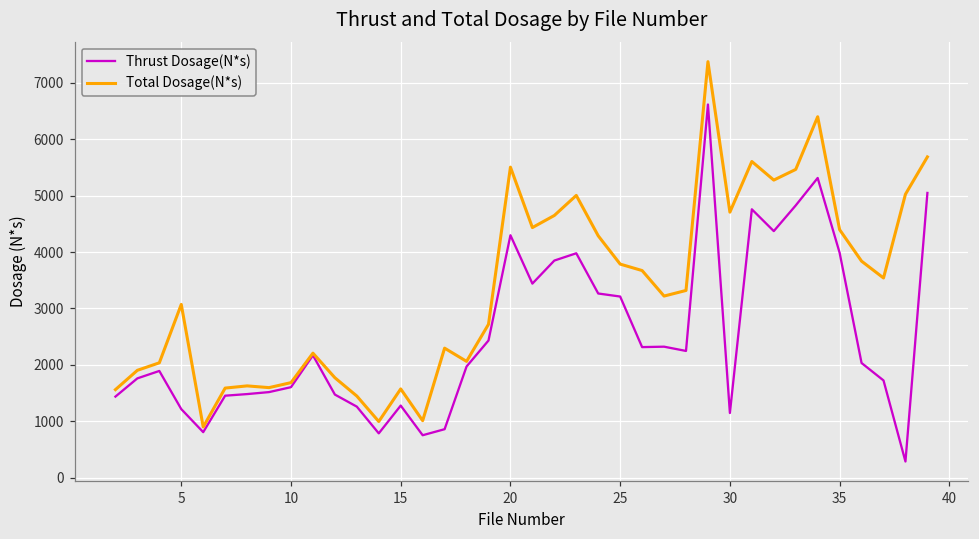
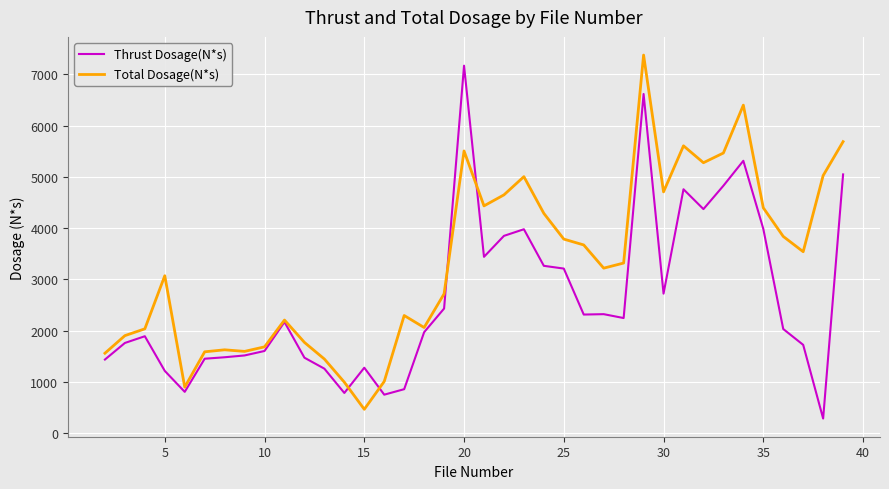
Total Dosage(N*s), 15: 1600 -> 500
Thrust Dosage(N*s), 20: 4300 -> 7200
Thrust Dosage(N*s), 30: 1100 -> 2700
